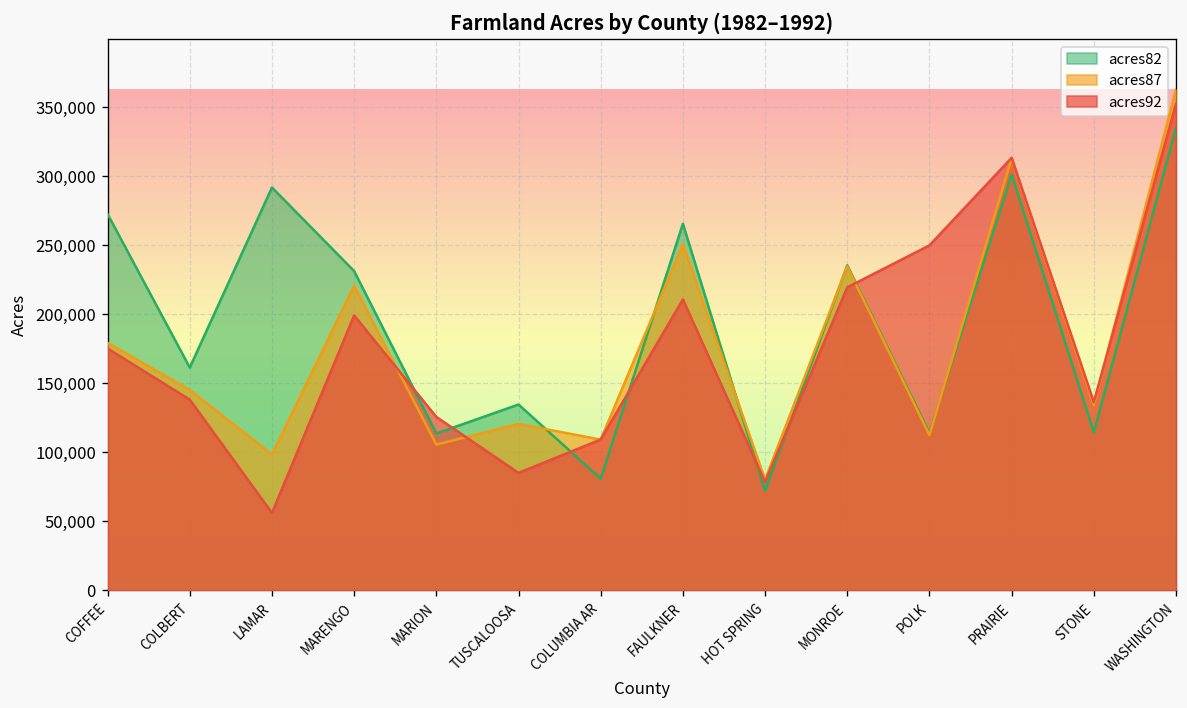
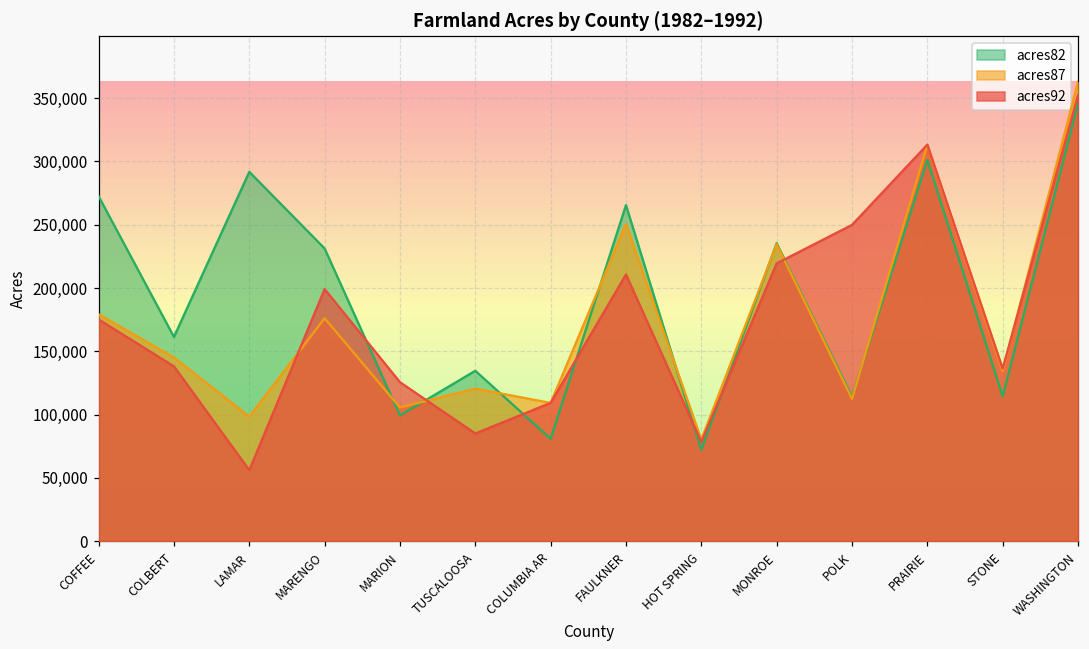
acres87, MARENGO: 221,000 -> 176,000
acres82, MARION: 114,000 -> 99,000
acres82, WASHINGTON: 335,000 -> 346,000
